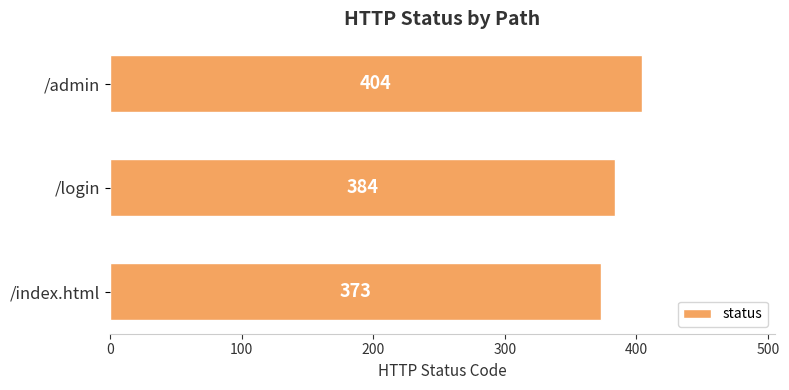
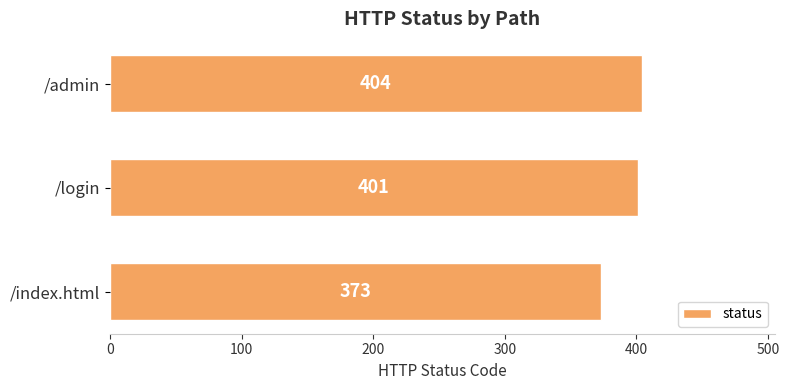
/login: 384 -> 401
